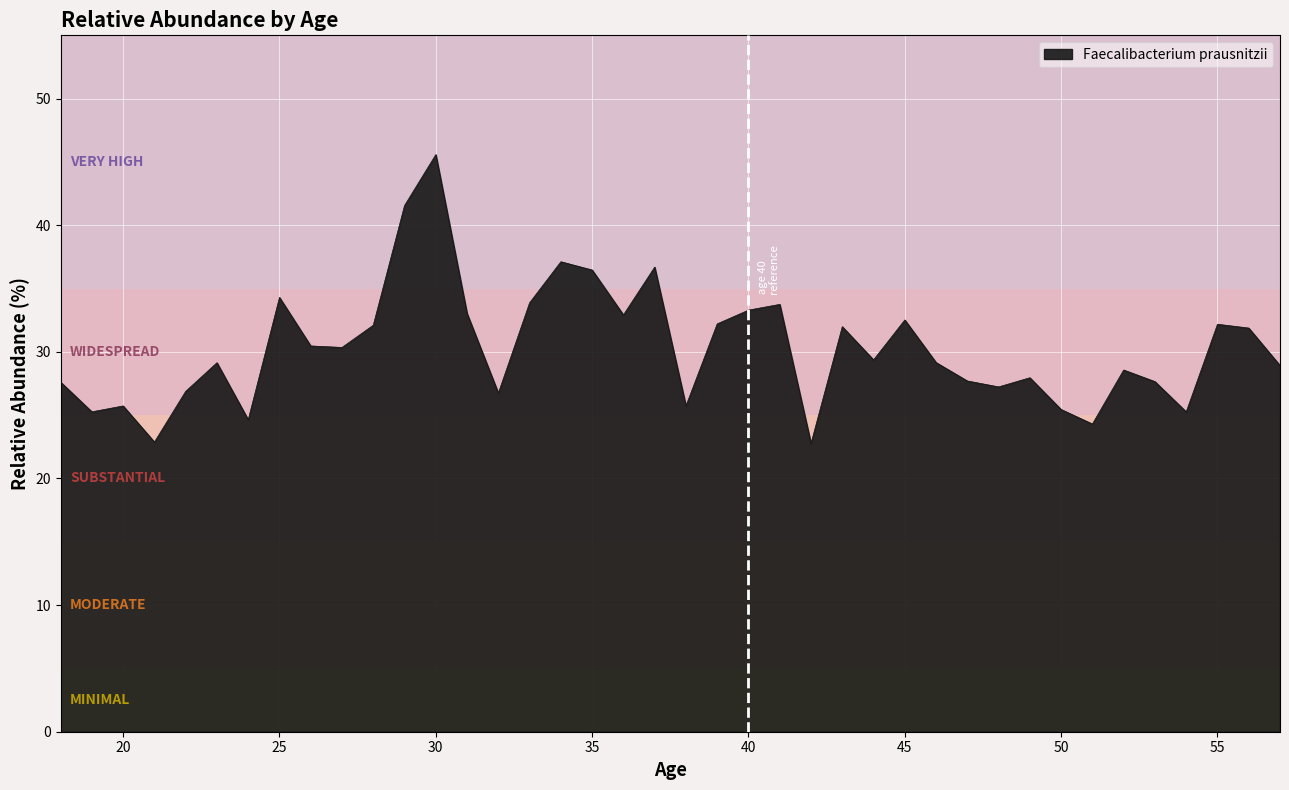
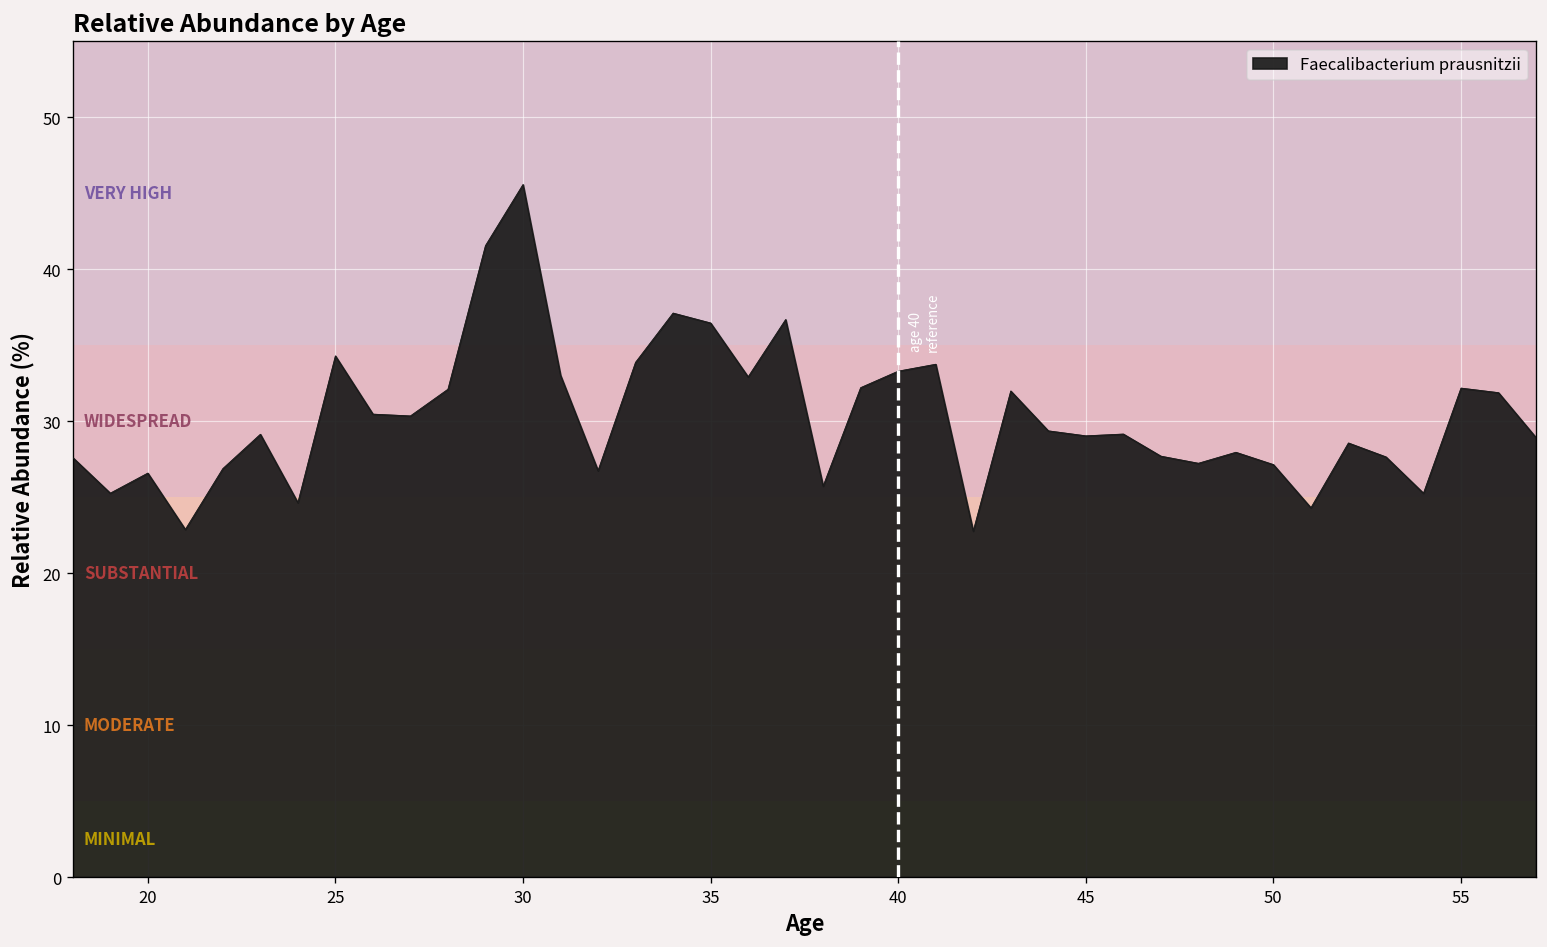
20: 25.7 -> 26.6
45: 32.5 -> 29.0
50: 25.4 -> 27.1
